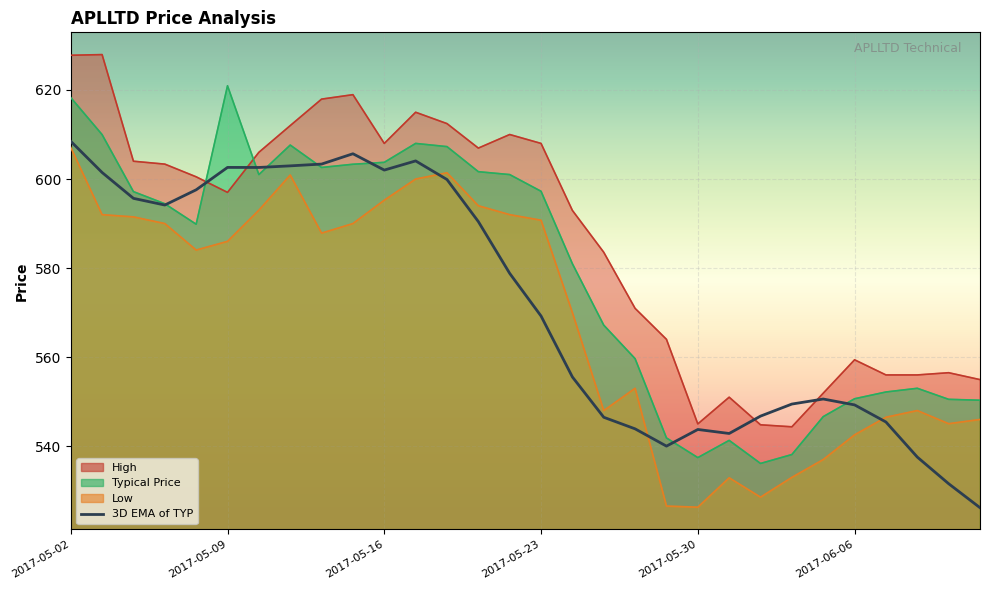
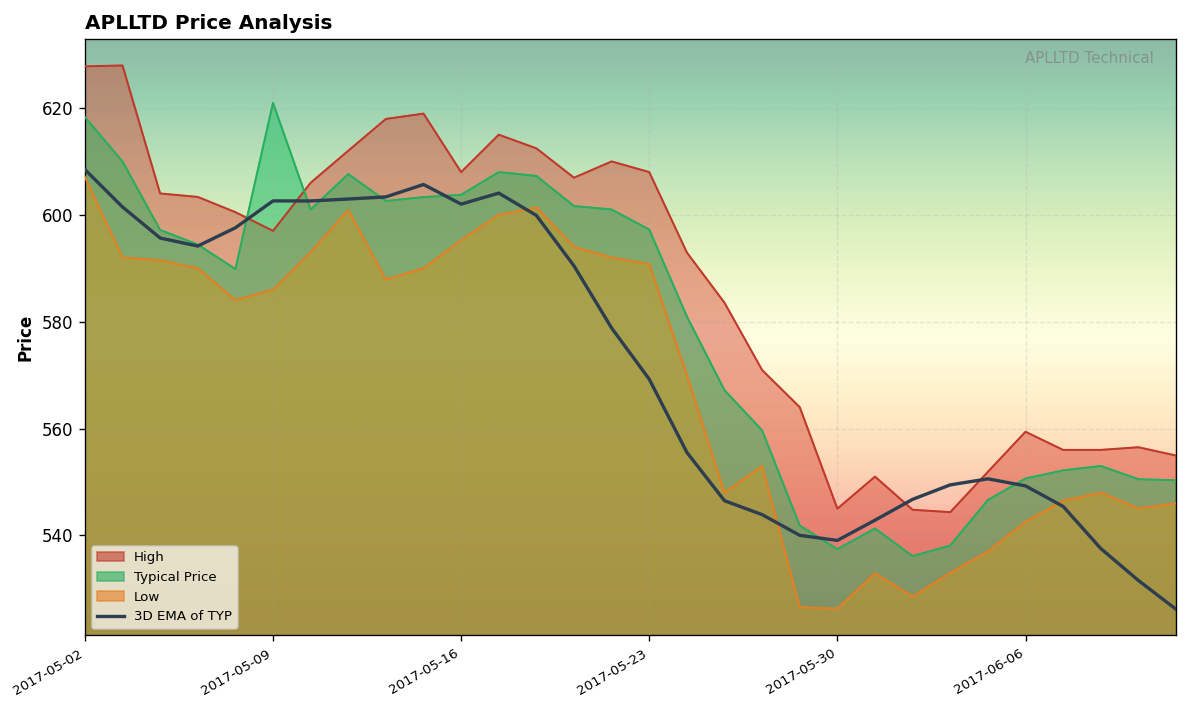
3D EMA of TYP, 2017-05-30: 544 -> 539
